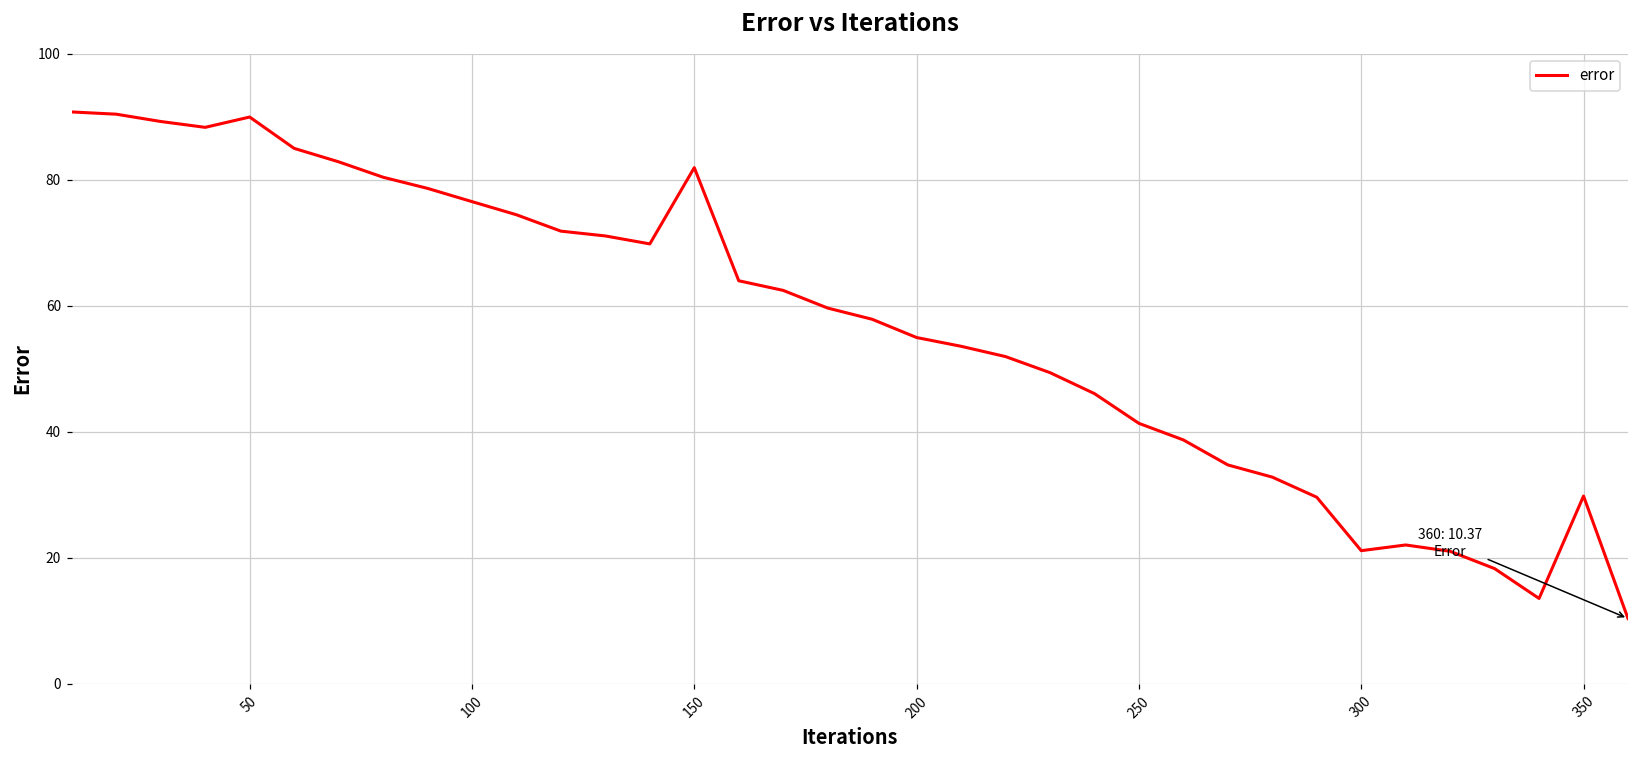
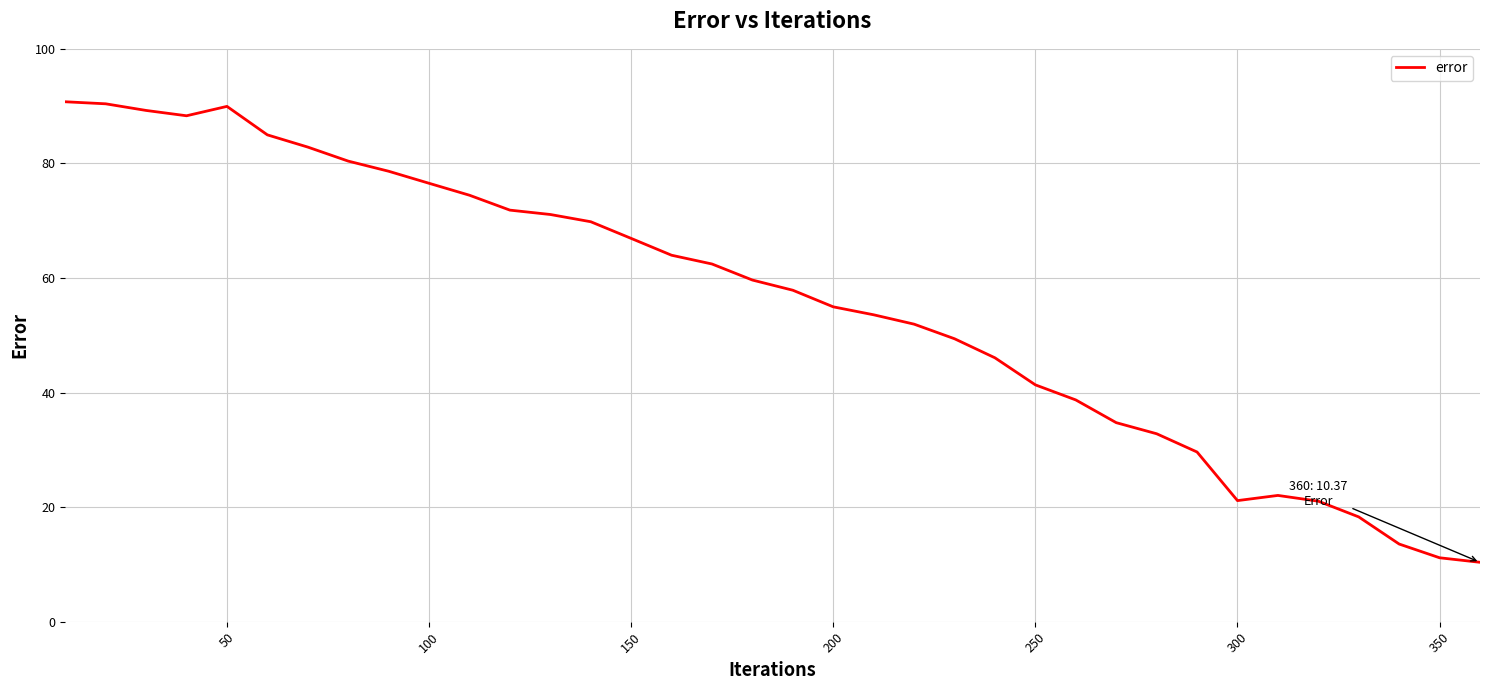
150: 82 -> 67
350: 30 -> 11
